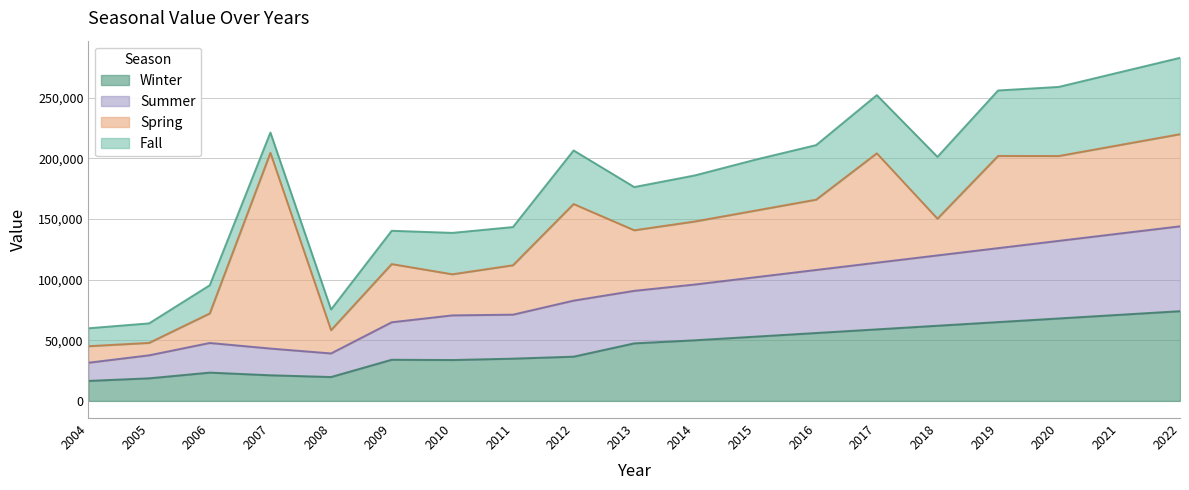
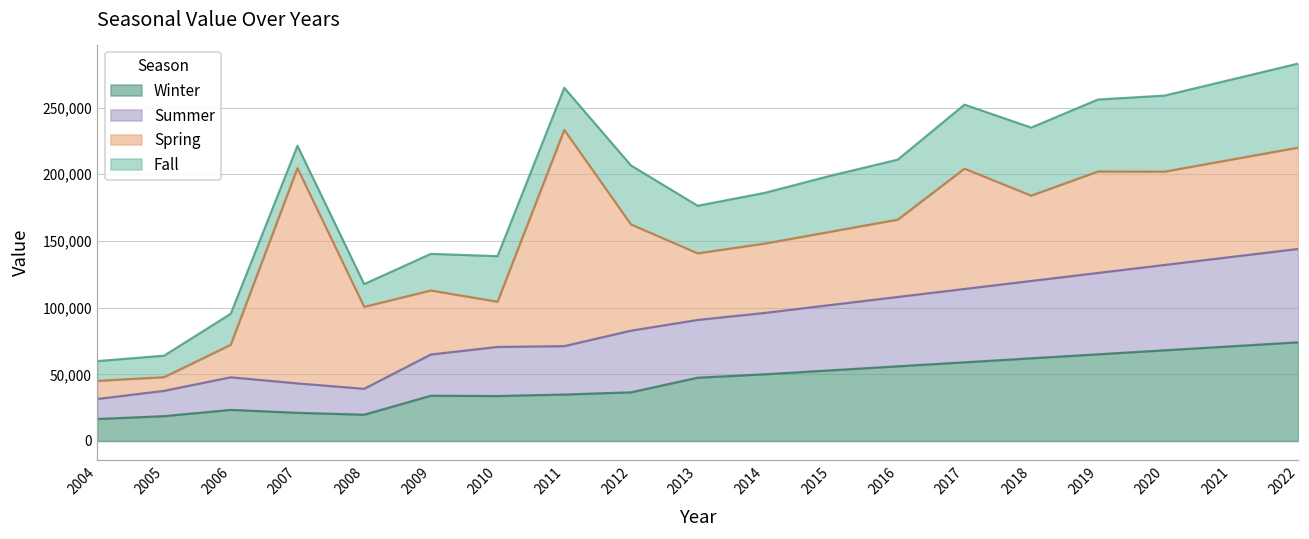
Spring, 2008: 19,000 -> 61,000
Spring, 2011: 41,000 -> 162,000
Spring, 2018: 30,000 -> 64,000
